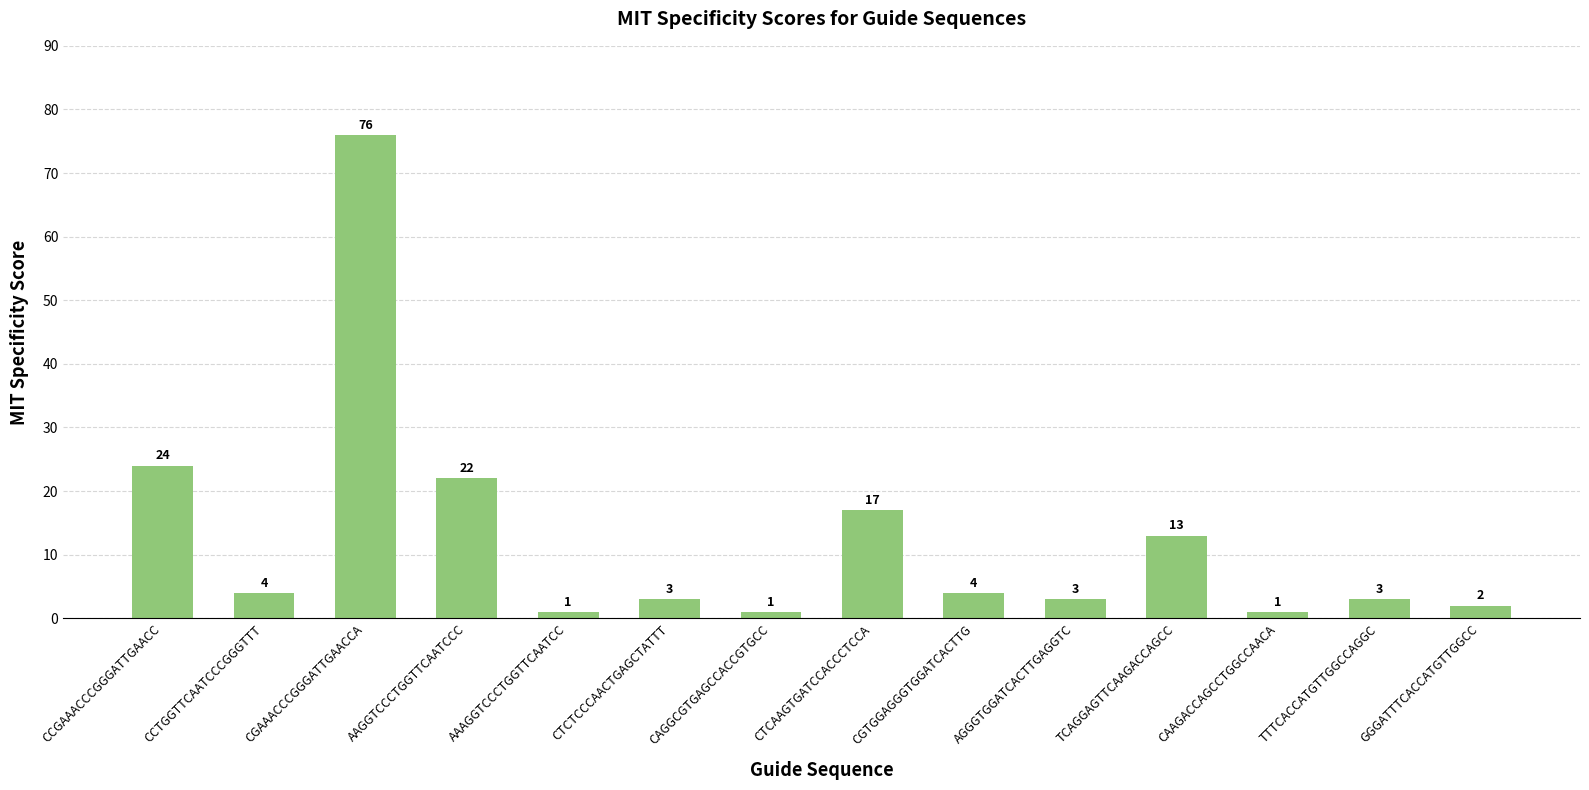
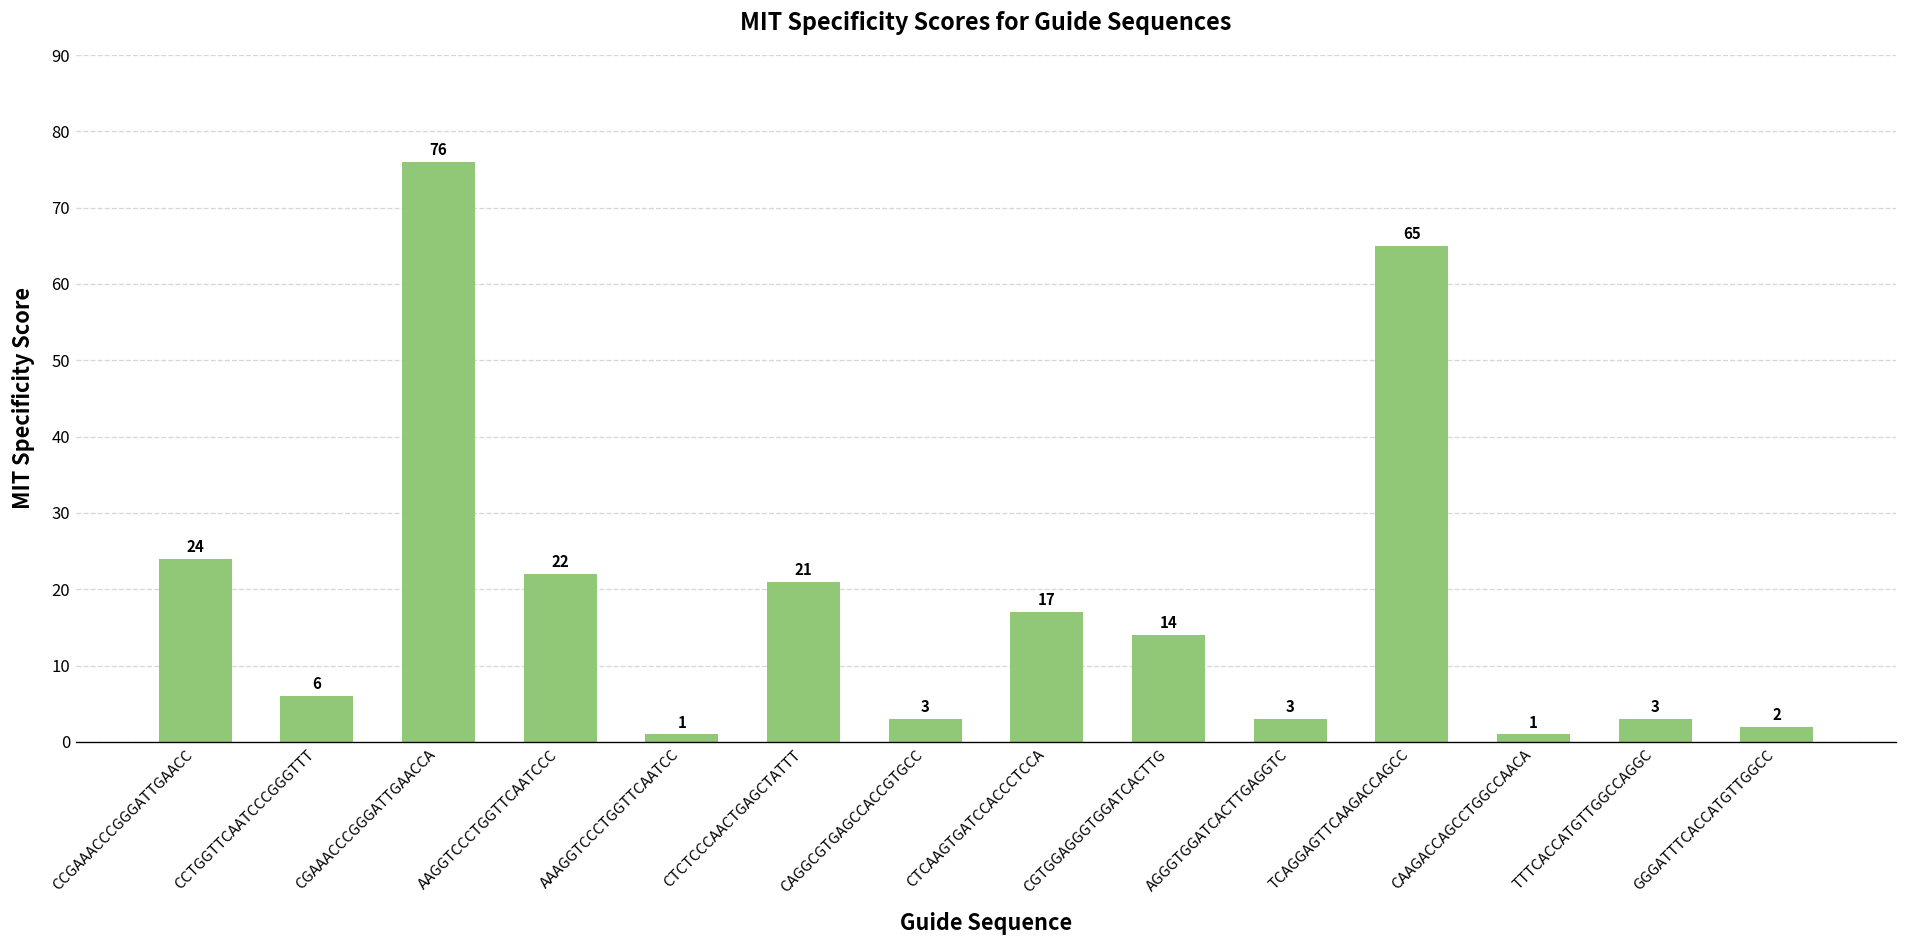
CCTGGTTCAATCCCGGGTTT: 4 -> 6
CTCTCCCAACTGAGCTATTT: 3 -> 21
CAGGCGTGAGCCACCGTGCC: 1 -> 3
CGTGGAGGGTGGATCACTTG: 4 -> 14
TCAGGAGTTCAAGACCAGCC: 13 -> 65
